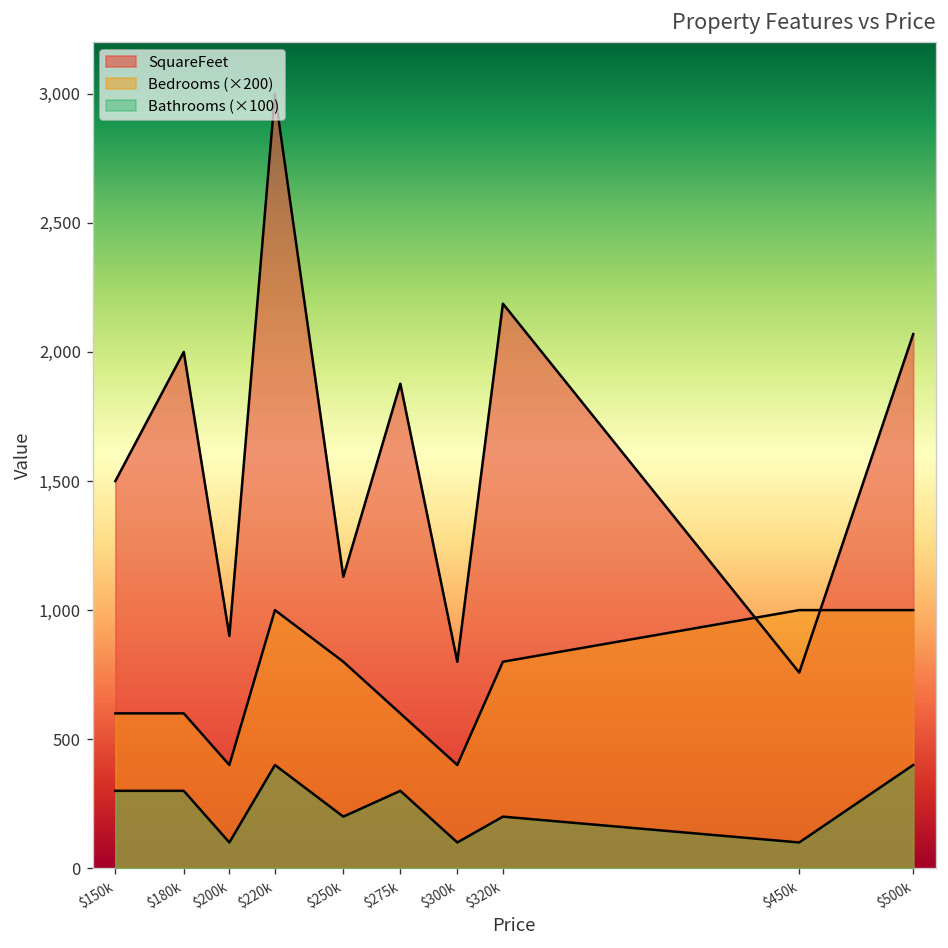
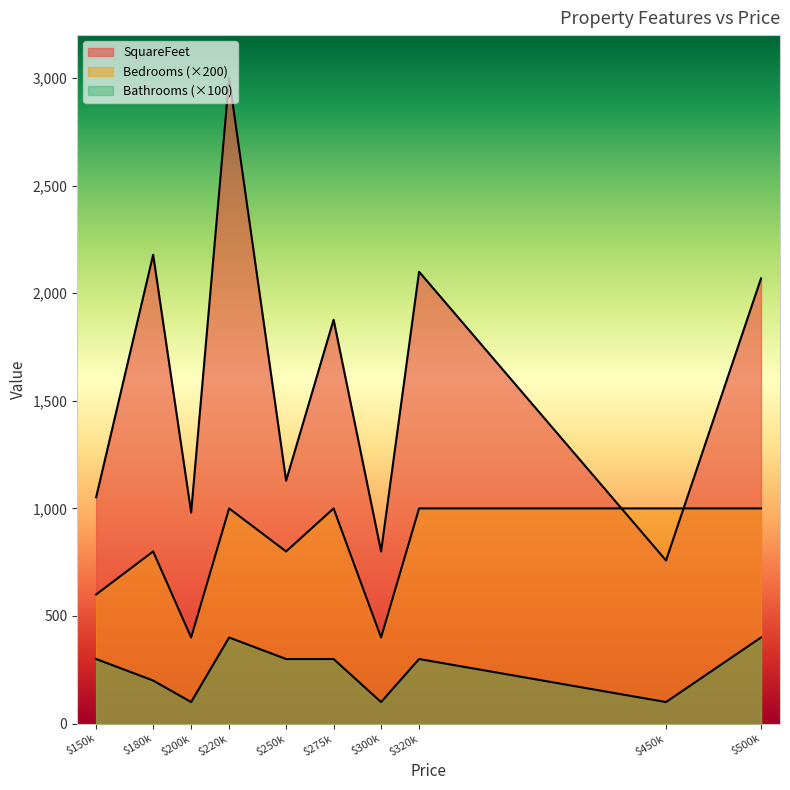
SquareFeet, $150k: 1,500 -> 1,050
SquareFeet, $180k: 2,000 -> 2,180
Bedrooms (×200), $180k: 600 -> 800
Bathrooms (×100), $180k: 300 -> 200
SquareFeet, $200k: 900 -> 980
Bathrooms (×100), $250k: 200 -> 300
Bedrooms (×200), $275k: 600 -> 1,000
SquareFeet, $320k: 2,190 -> 2,100
Bedrooms (×200), $320k: 800 -> 1,000
Bathrooms (×100), $320k: 200 -> 300
